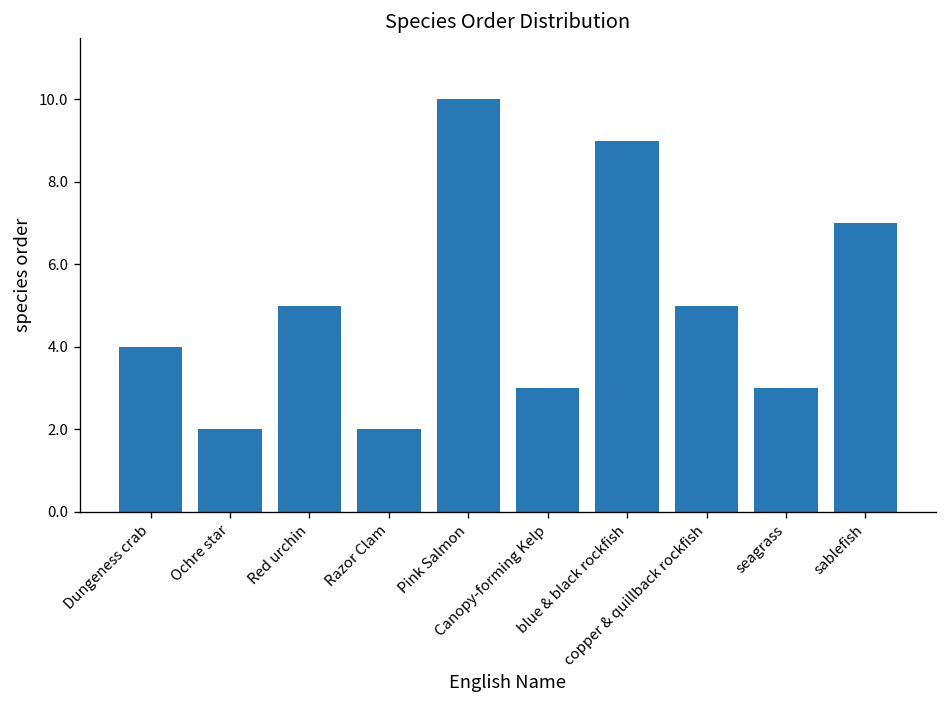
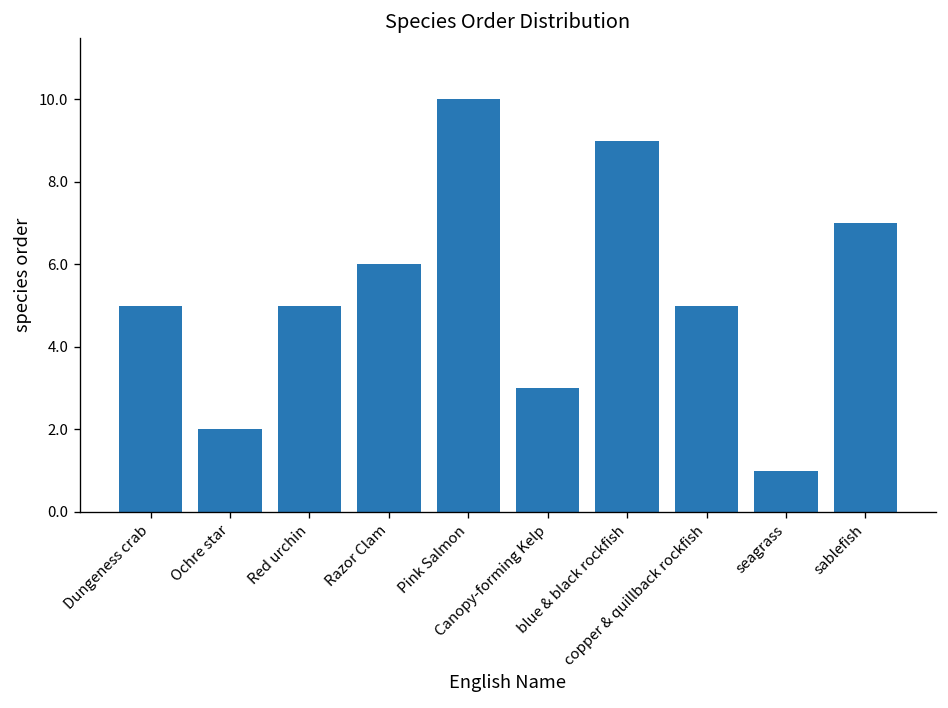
Dungeness crab: 4 -> 5
Razor Clam: 2 -> 6
seagrass: 3 -> 1
